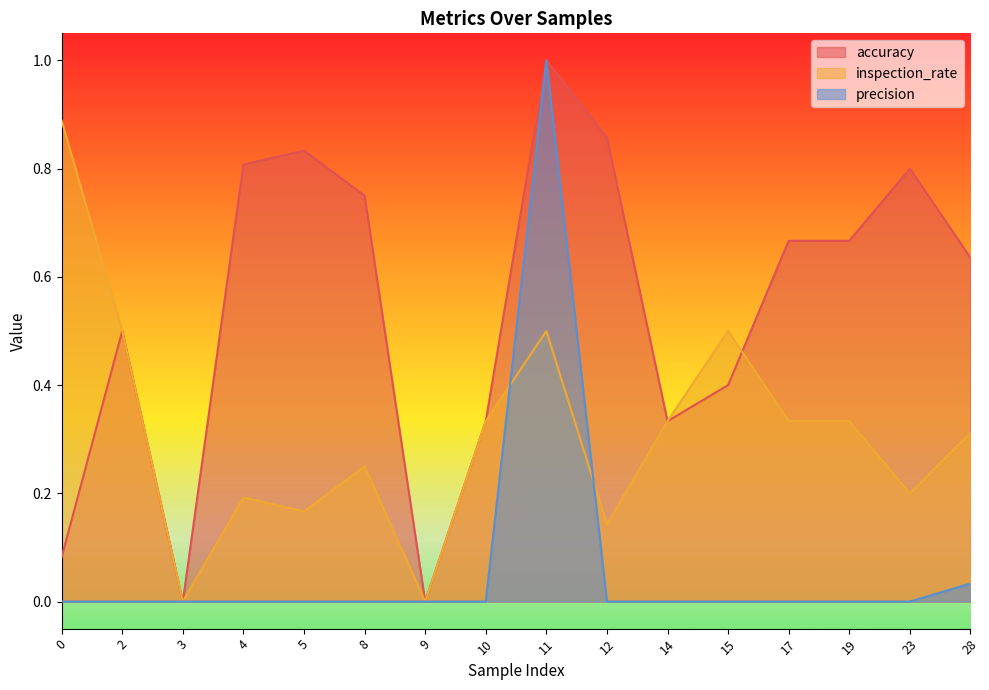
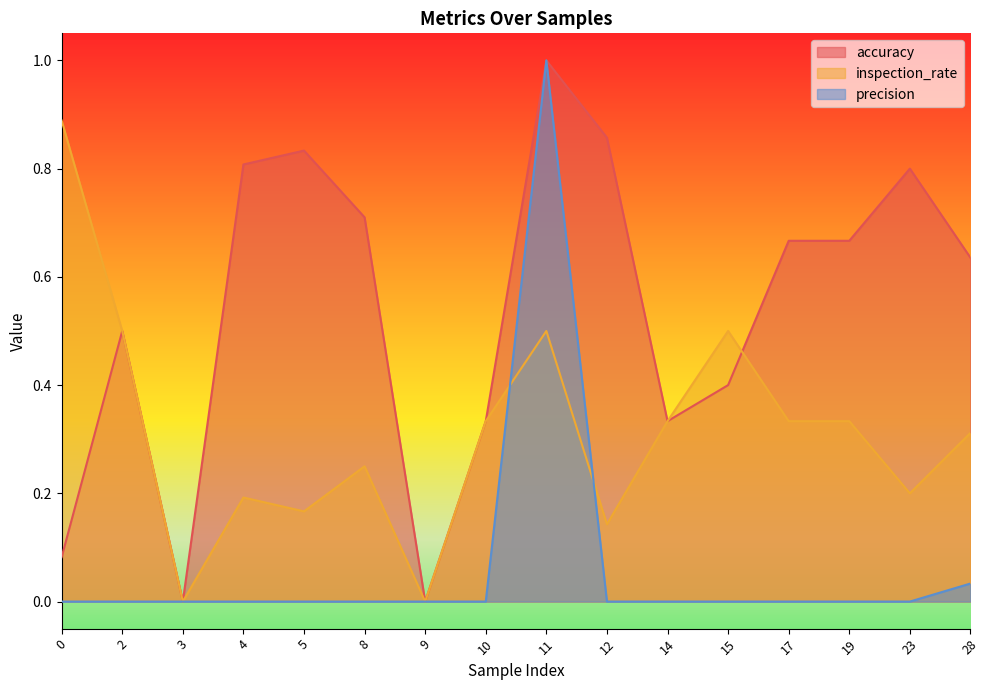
accuracy, 8: 0.75 -> 0.71
